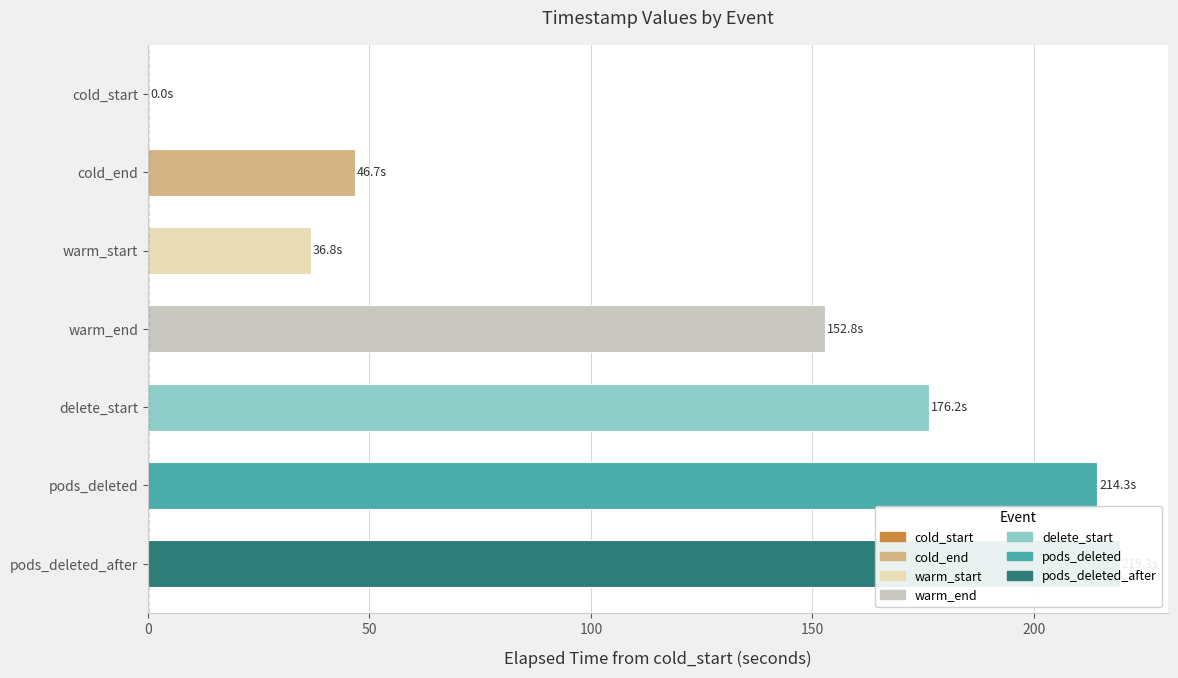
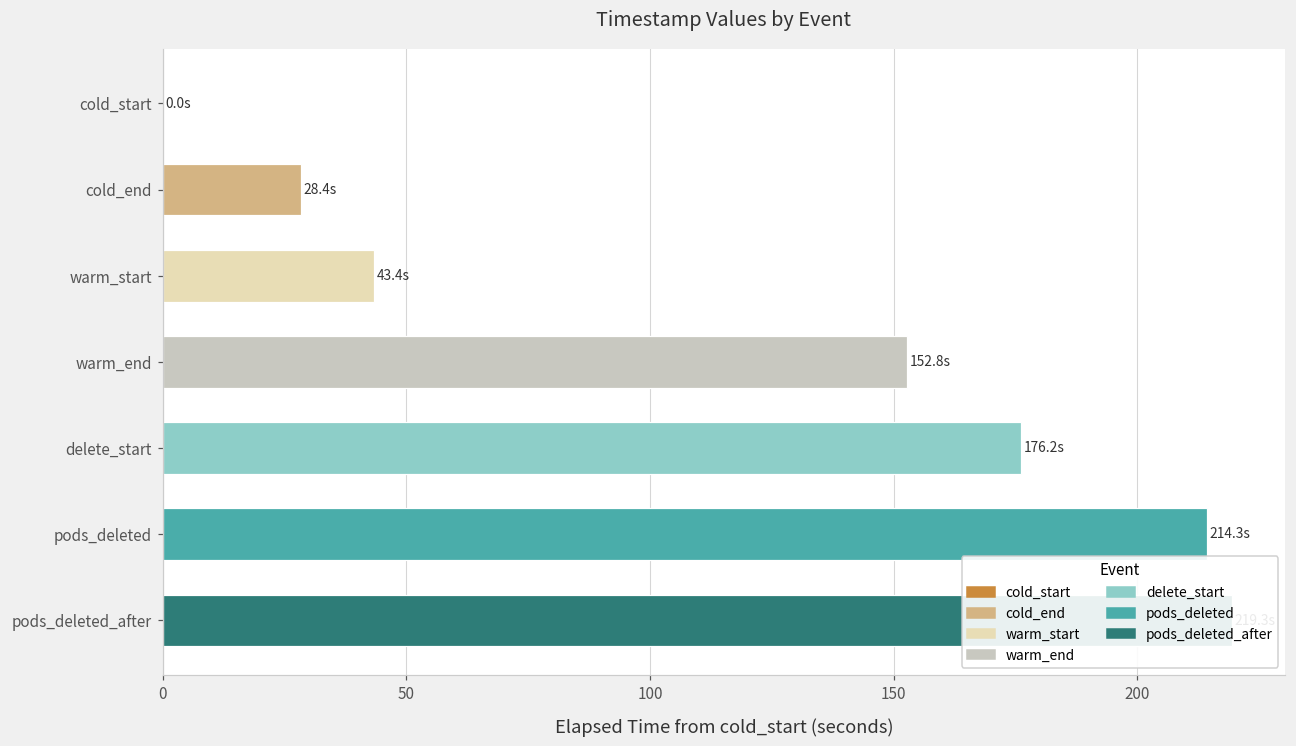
cold_end: 46.7s -> 28.4s
warm_start: 36.8s -> 43.4s
